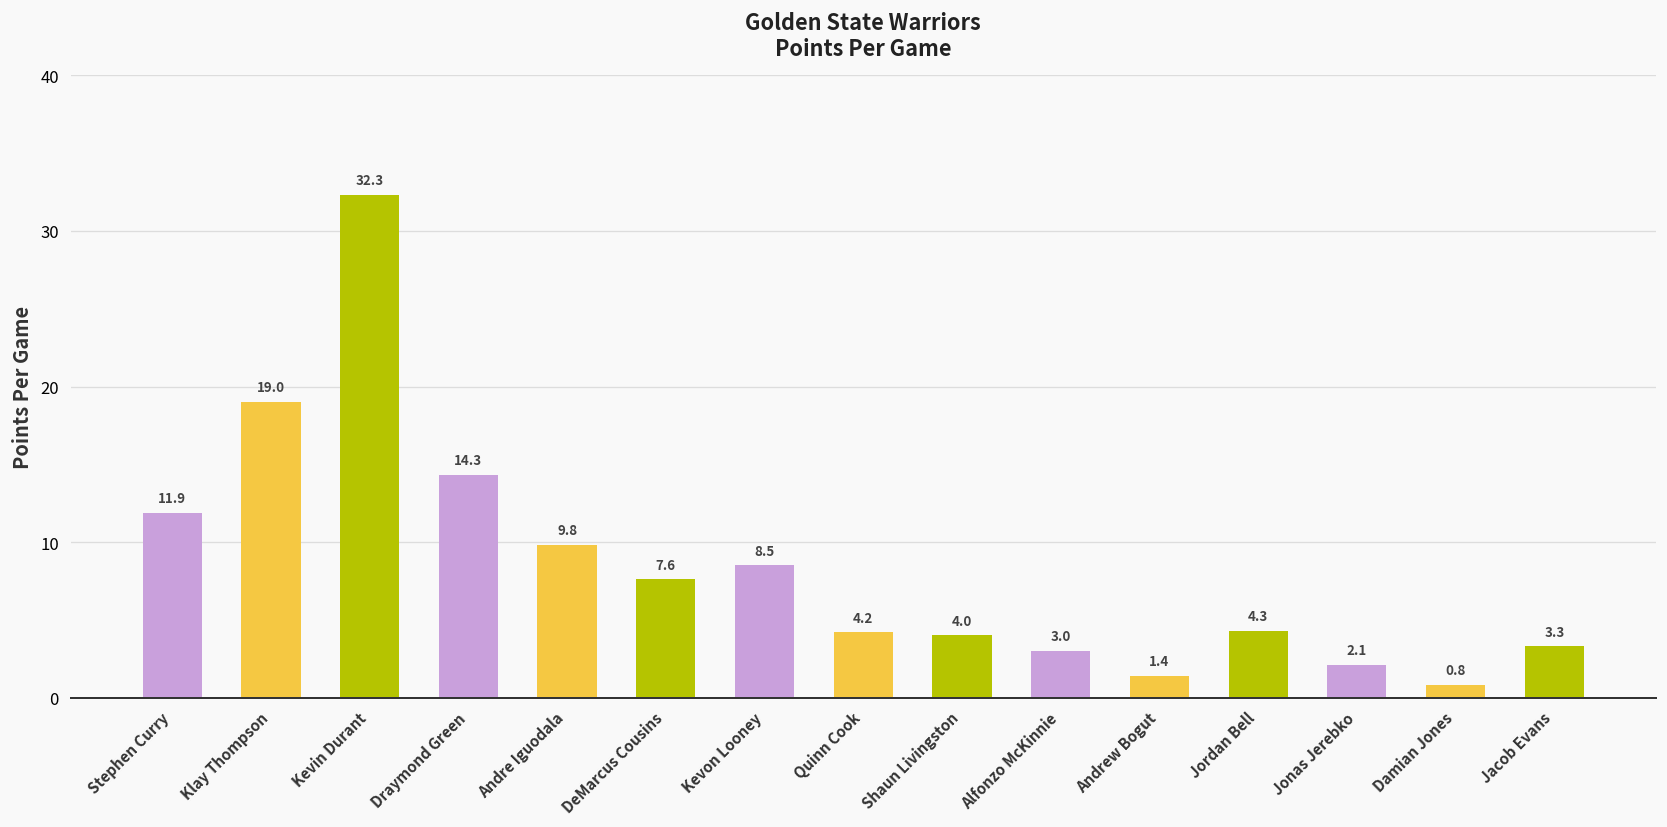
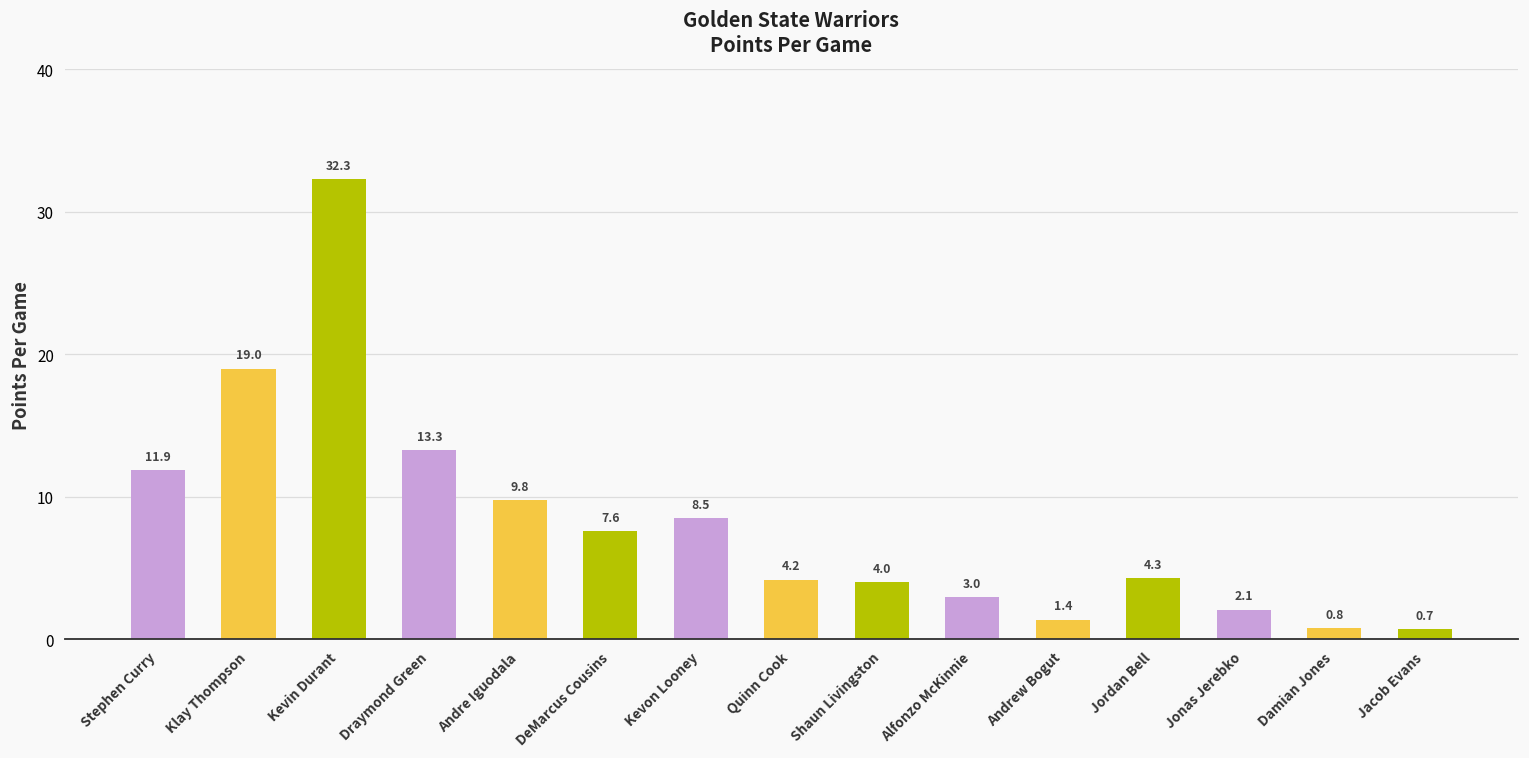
Draymond Green: 14.3 -> 13.3
Jacob Evans: 3.3 -> 0.7
